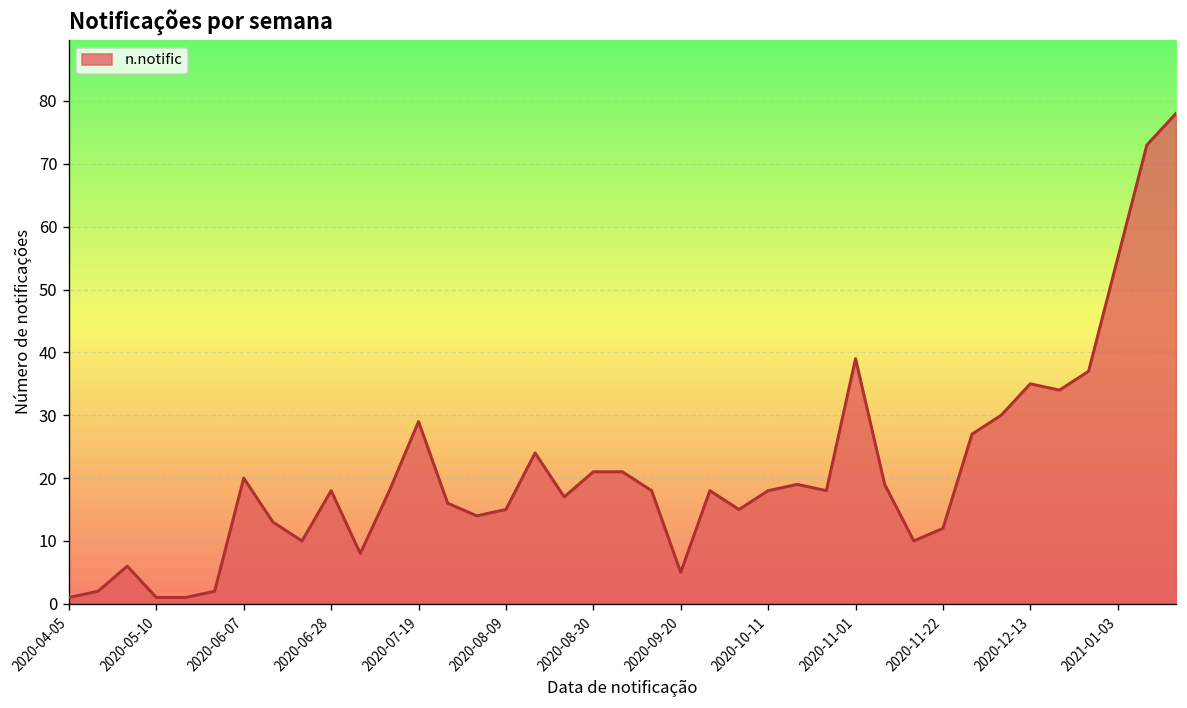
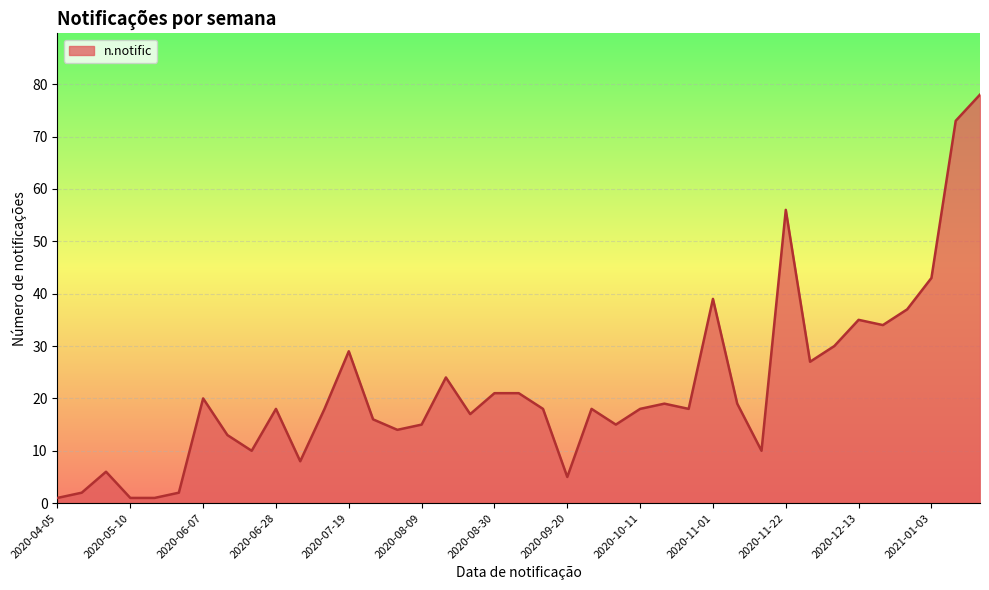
2020-11-22: 12 -> 56
2021-01-03: 55 -> 43
